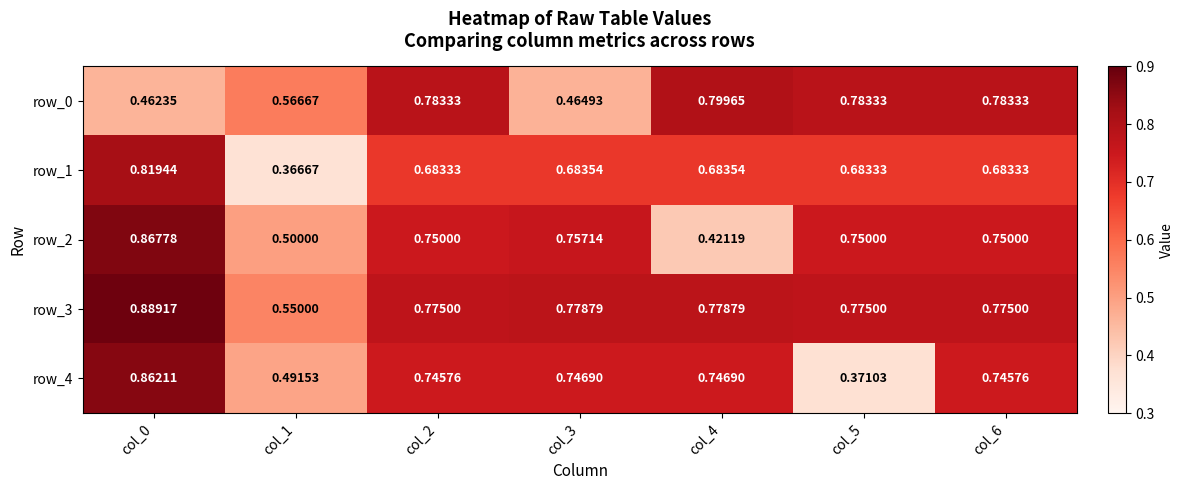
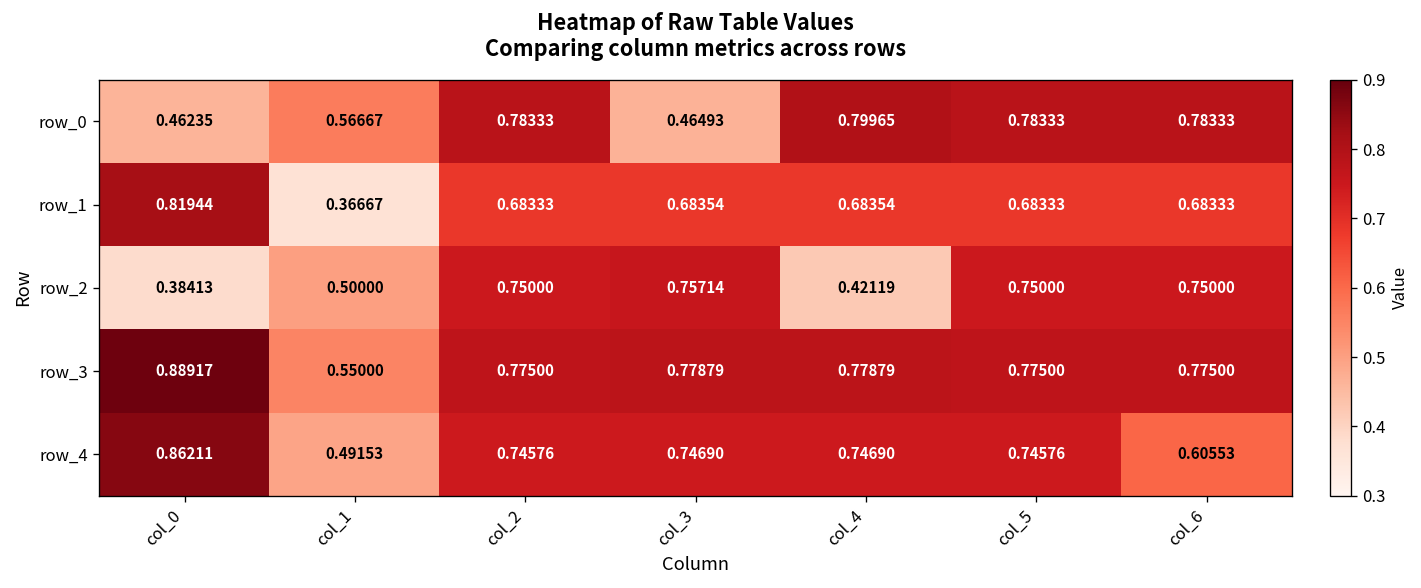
row_2, col_0: 0.86778 -> 0.38413
row_4, col_5: 0.37103 -> 0.74576
row_4, col_6: 0.74576 -> 0.60553
